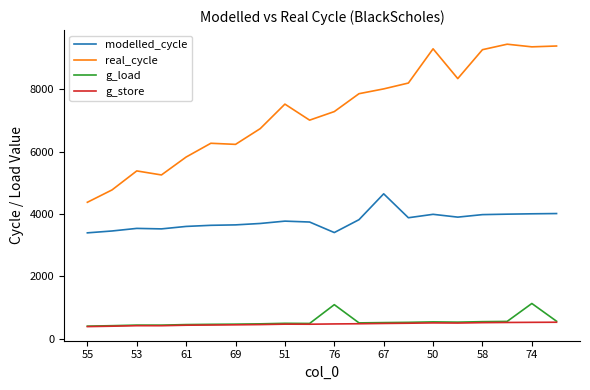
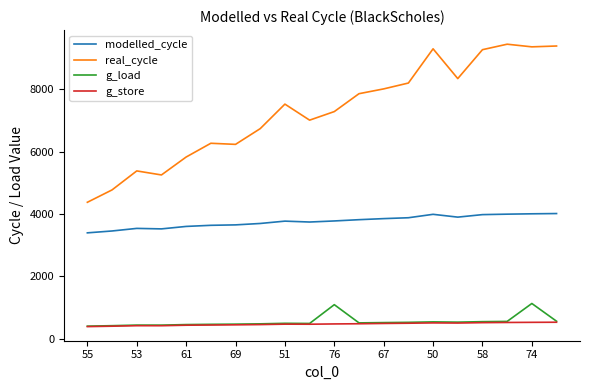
modelled_cycle, 76: 3400 -> 3800
modelled_cycle, 67: 4700 -> 3900
